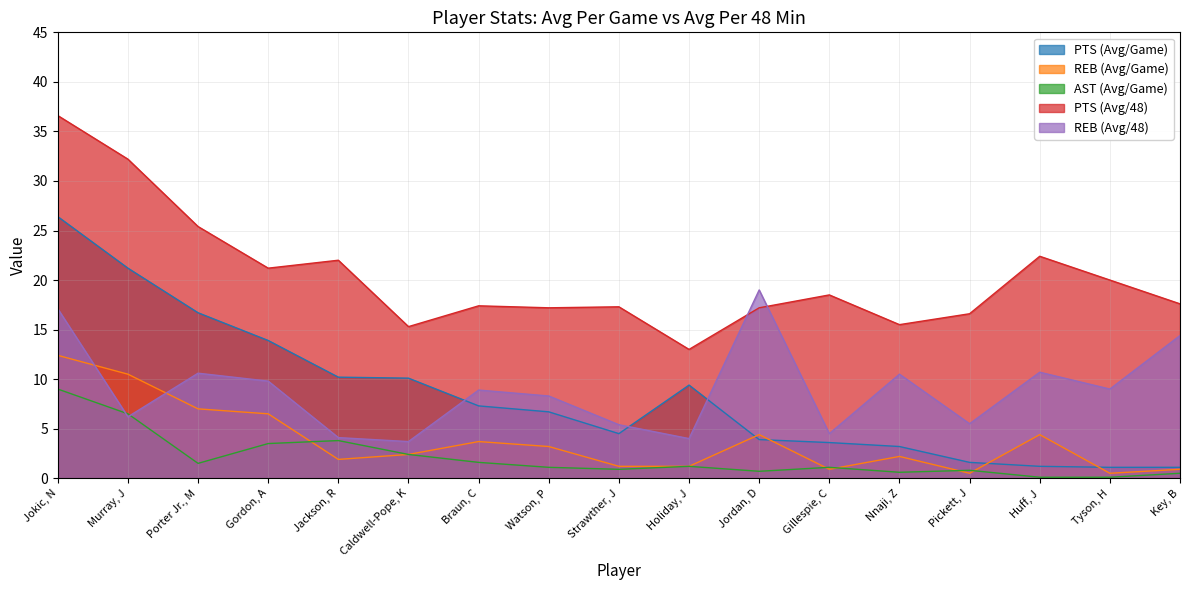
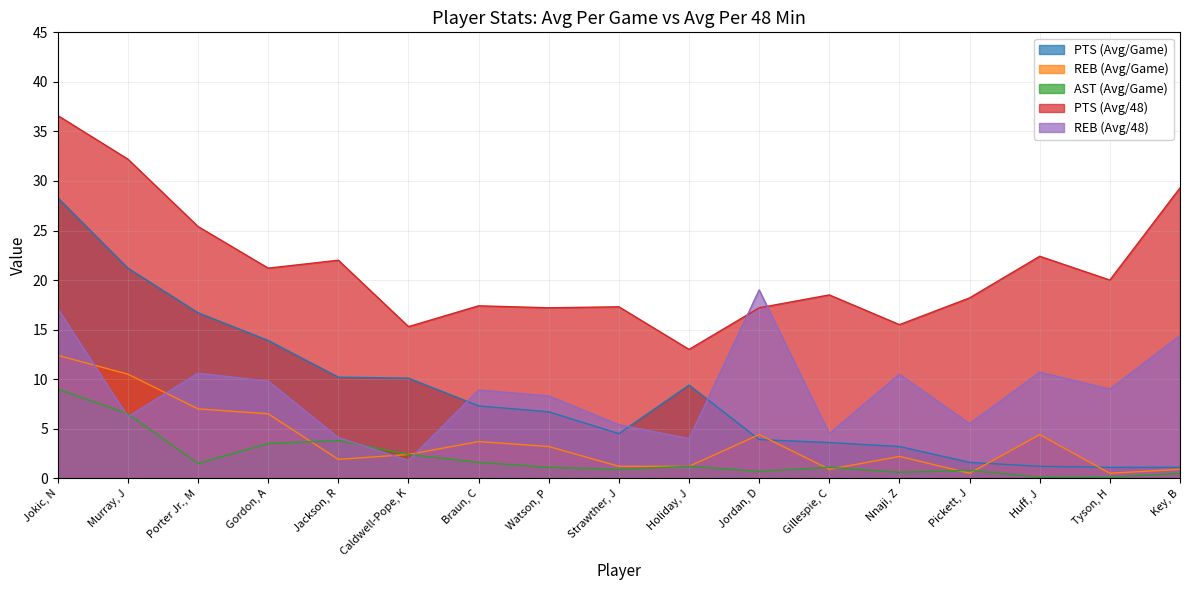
PTS (Avg/Game), Jokic, N: 26 -> 28
REB (Avg/48), Caldwell-Pope, K: 4 -> 2
PTS (Avg/48), Pickett, J: 17 -> 18
PTS (Avg/48), Key, B: 18 -> 29
